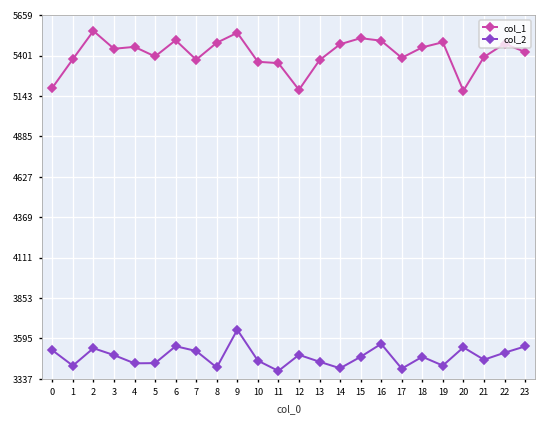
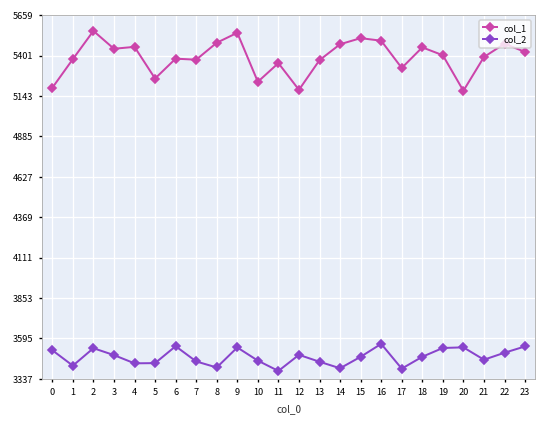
col_1, 5: 5400 -> 5260
col_1, 6: 5500 -> 5380
col_2, 7: 3510 -> 3450
col_2, 9: 3650 -> 3540
col_1, 10: 5360 -> 5230
col_1, 17: 5390 -> 5320
col_1, 19: 5490 -> 5400
col_2, 19: 3420 -> 3530
